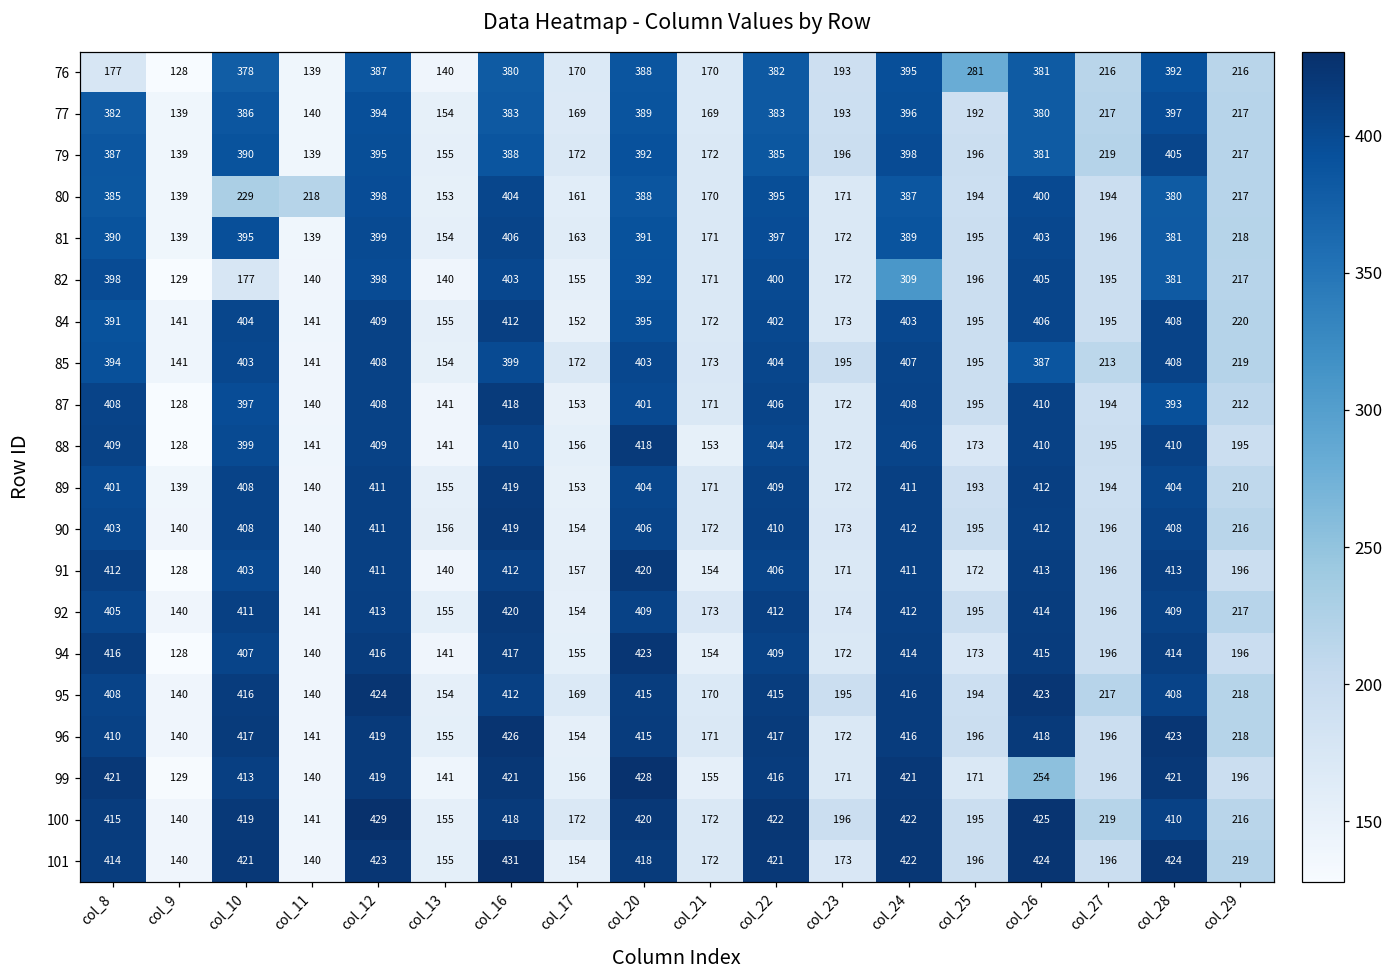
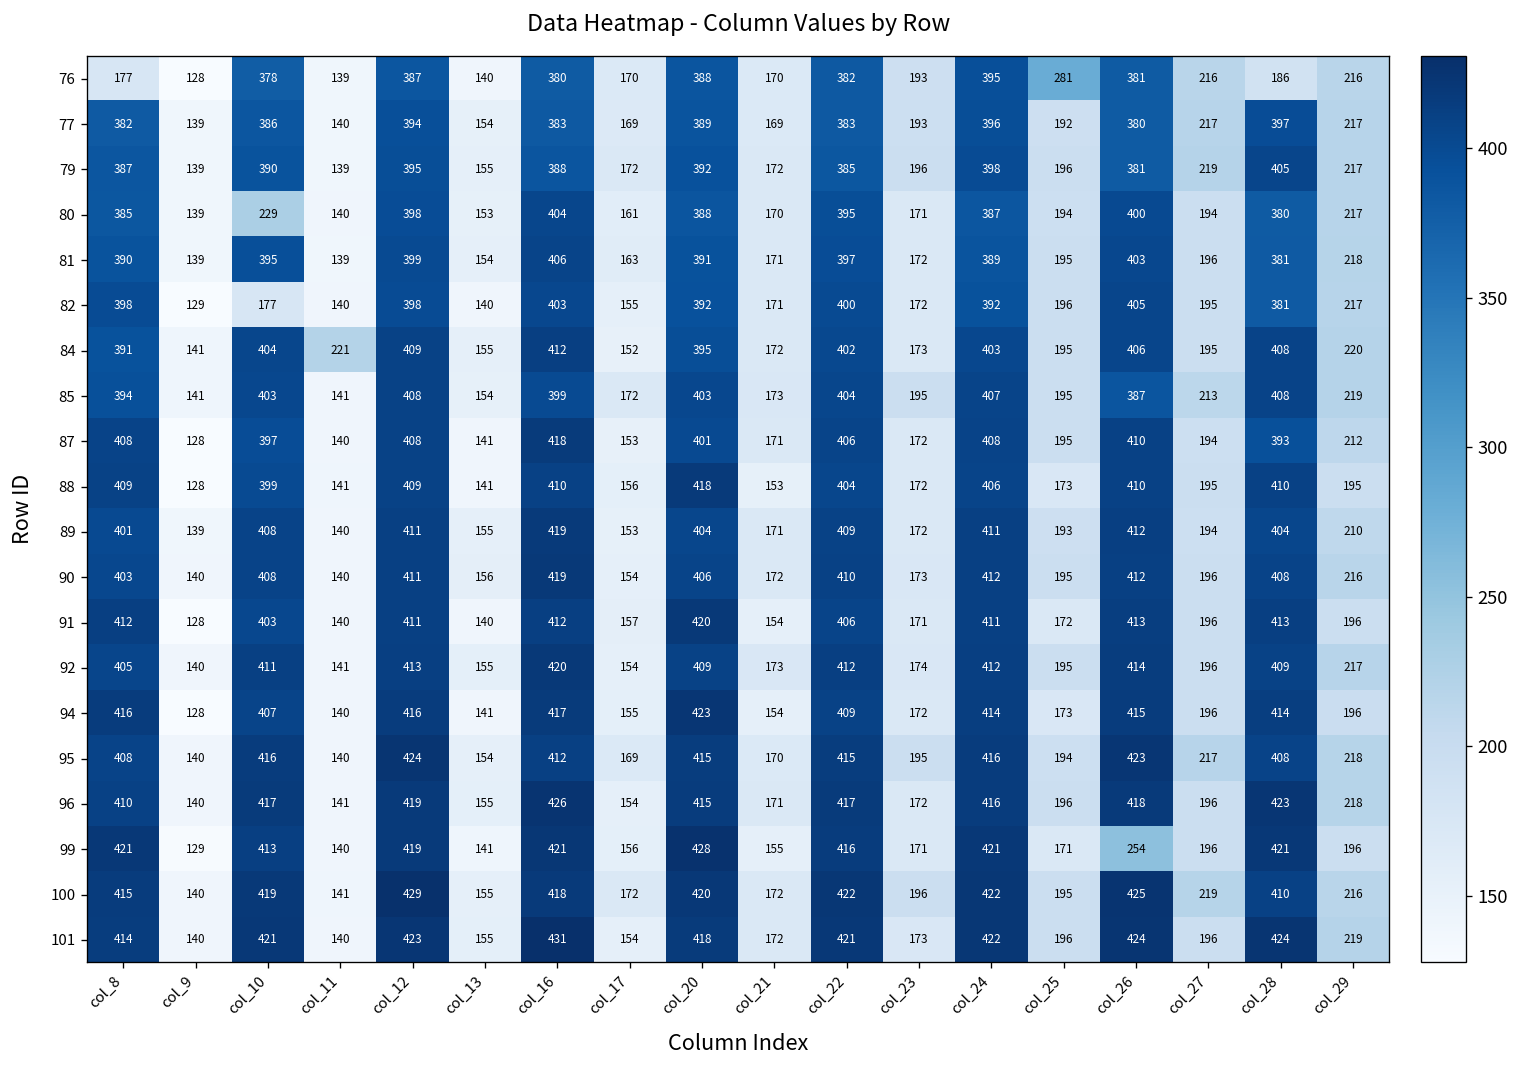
76, col_28: 392 -> 186
80, col_11: 218 -> 140
82, col_24: 309 -> 392
84, col_11: 141 -> 221
